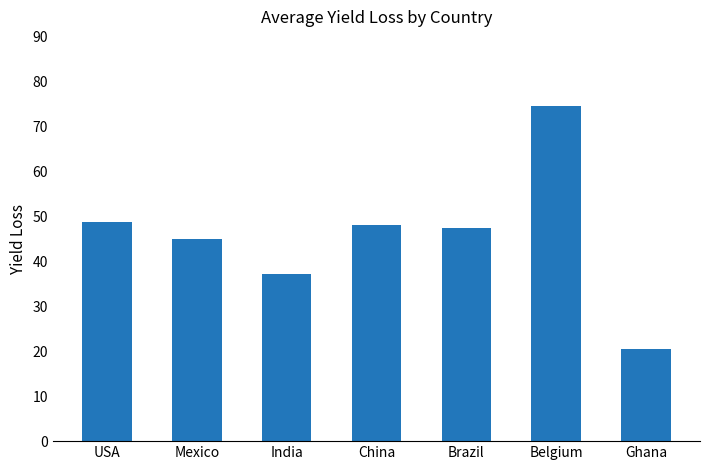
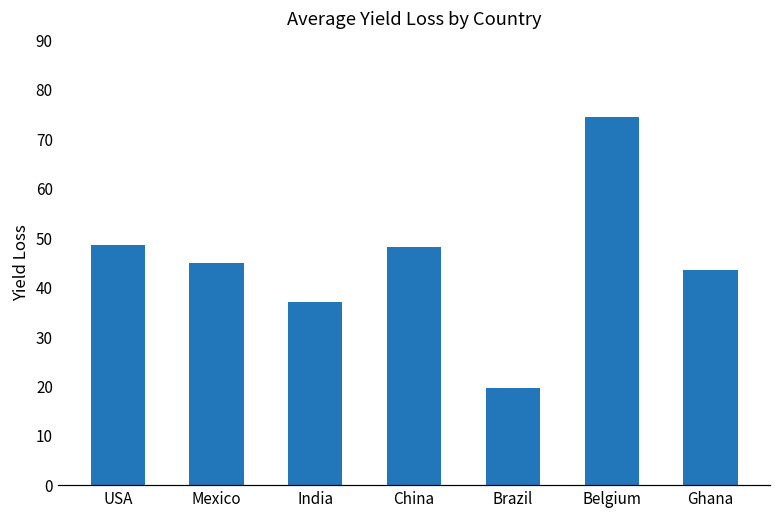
Brazil: 47 -> 20
Ghana: 21 -> 44
